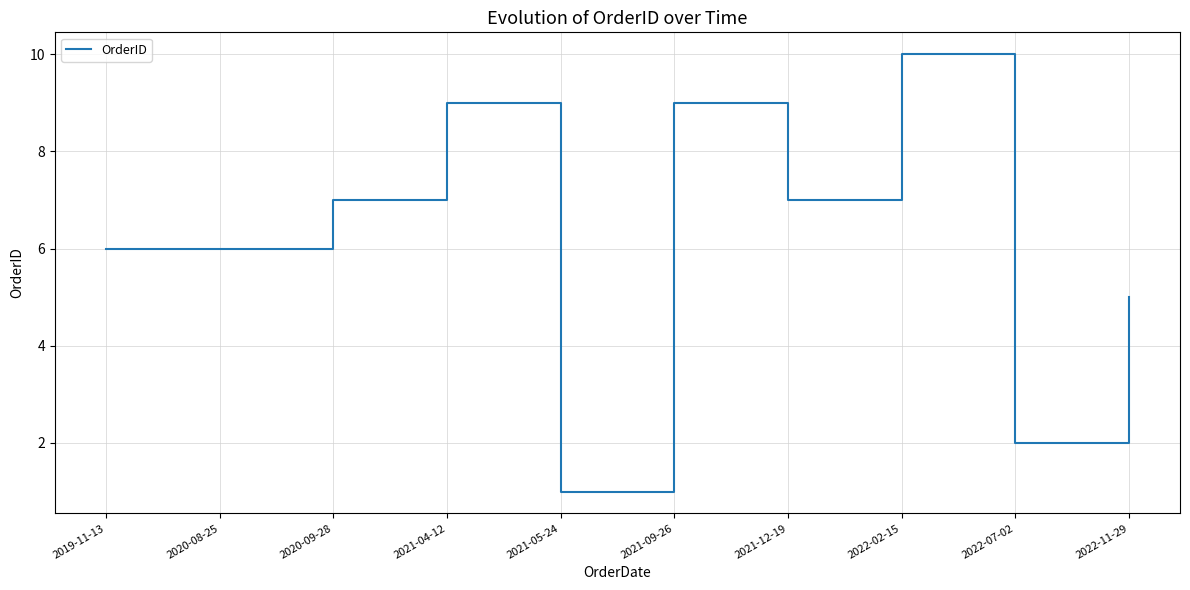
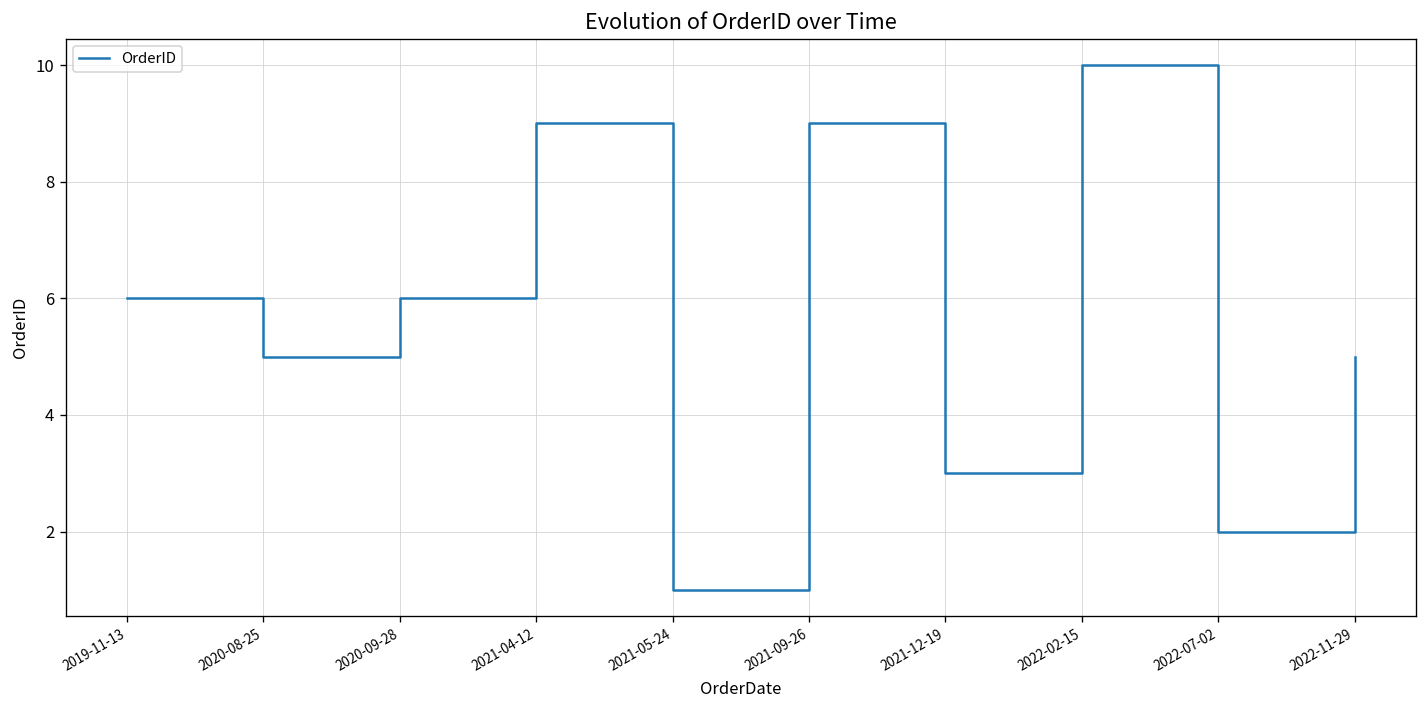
2020-08-25: 6 -> 5
2020-09-28: 7 -> 6
2021-12-19: 7 -> 3
